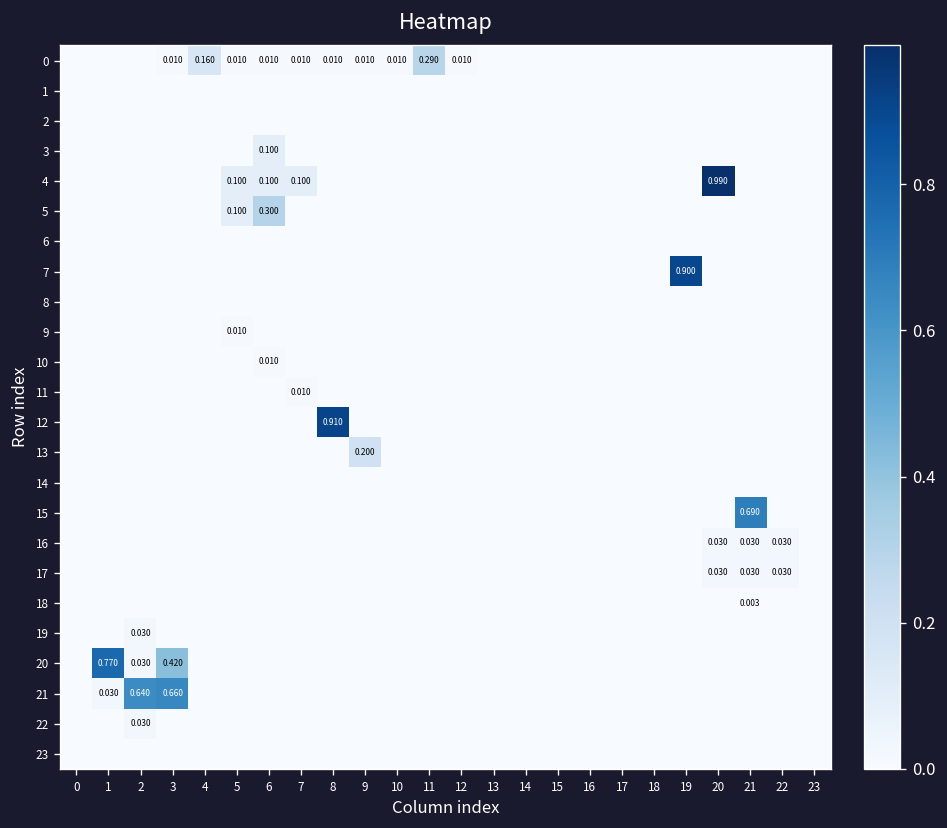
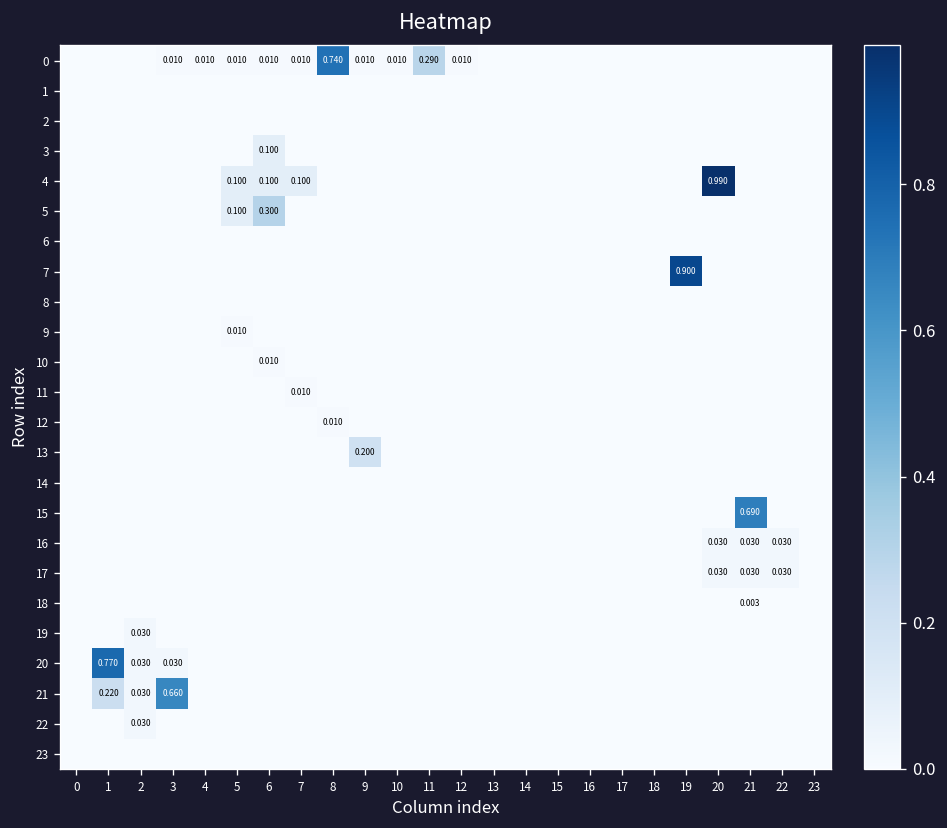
0, 4: 0.160 -> 0.010
0, 8: 0.010 -> 0.740
12, 8: 0.910 -> 0.010
20, 3: 0.420 -> 0.030
21, 1: 0.030 -> 0.220
21, 2: 0.640 -> 0.030
